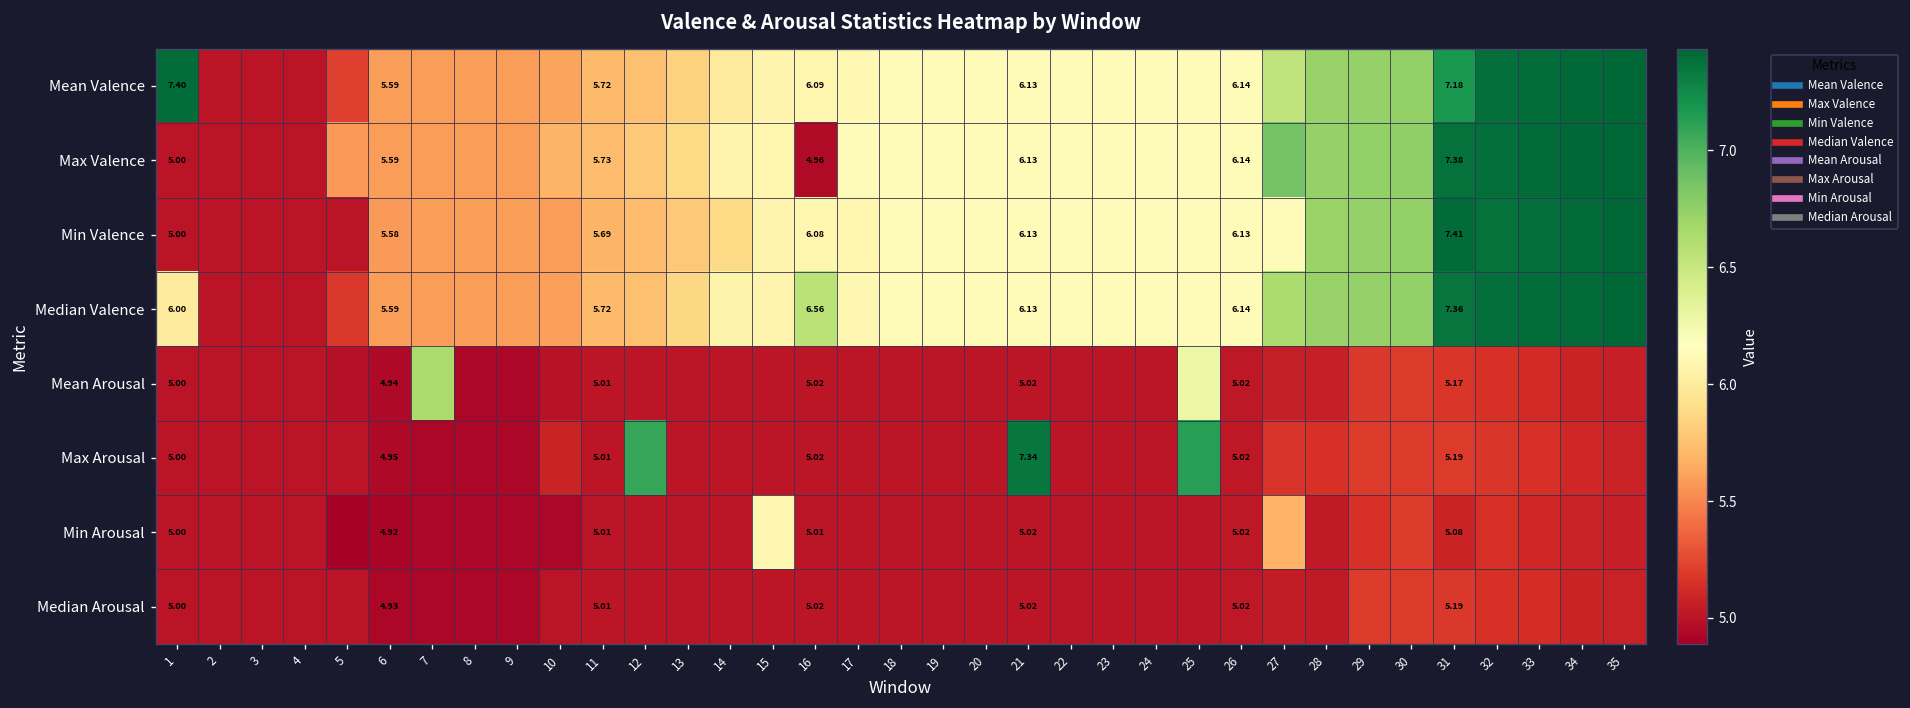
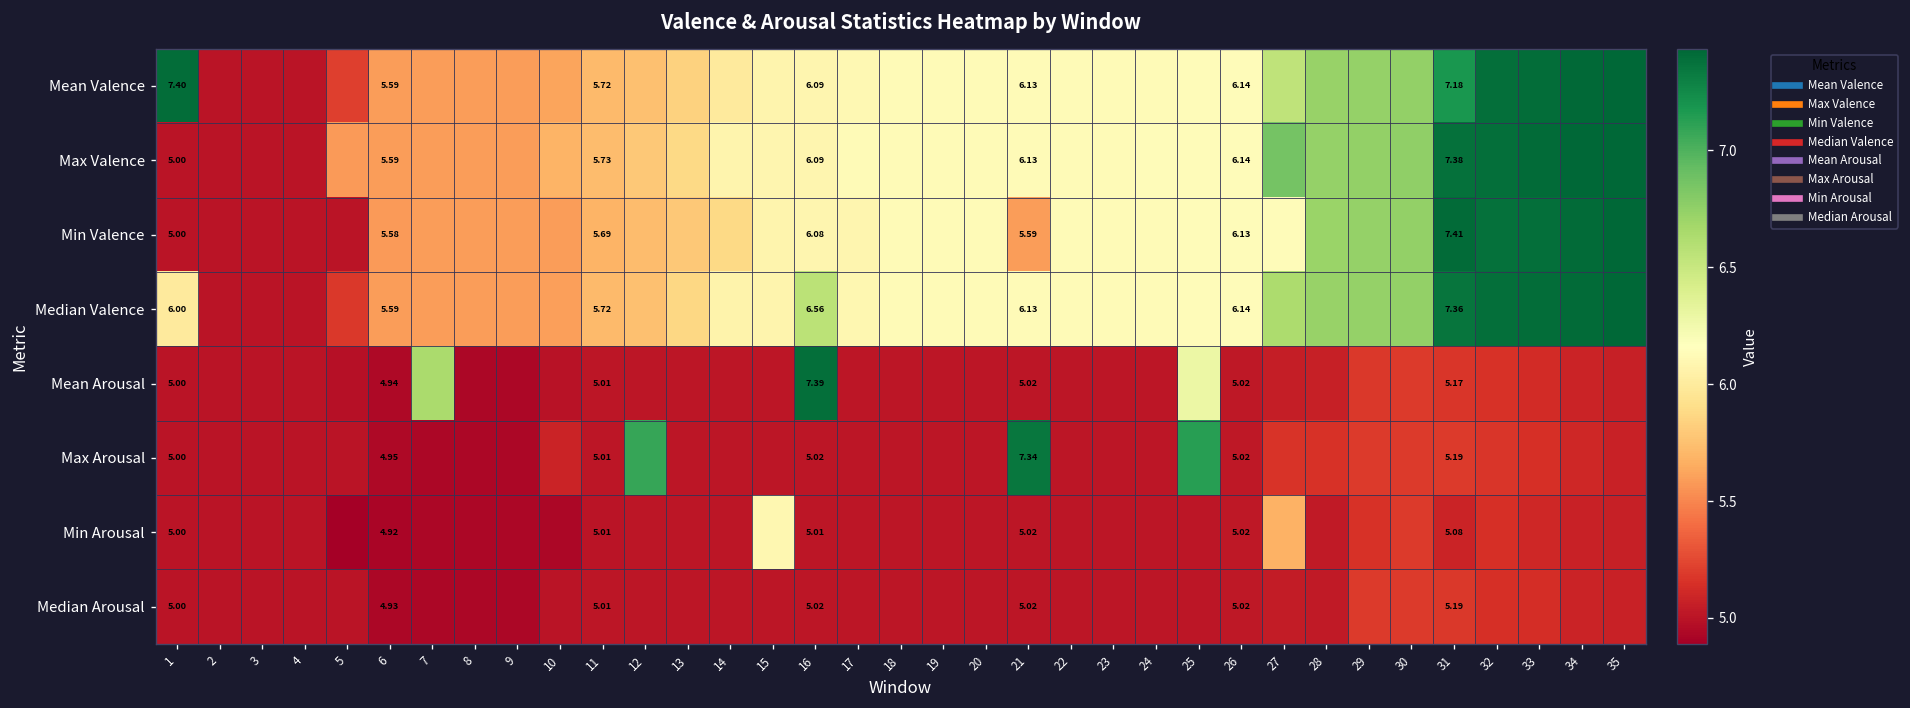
Max Valence, 16: 4.96 -> 6.09
Min Valence, 21: 6.13 -> 5.59
Mean Arousal, 16: 5.02 -> 7.39
